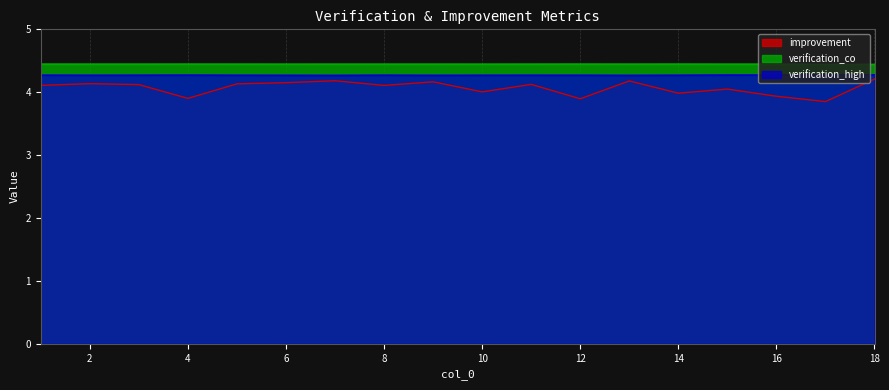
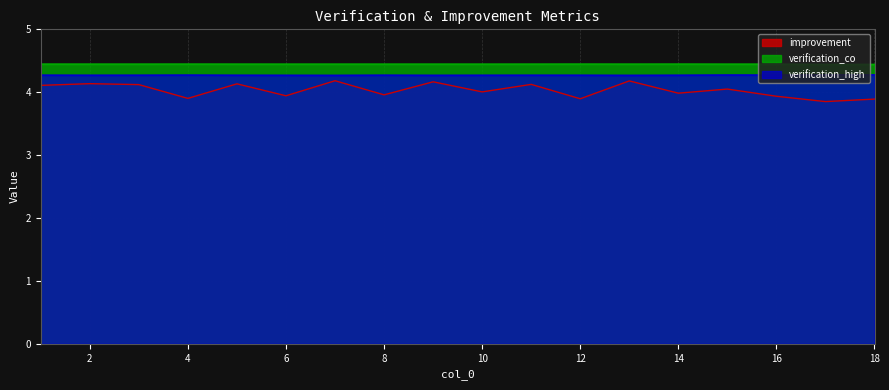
improvement, 6: 4.2 -> 3.9
improvement, 8: 4.1 -> 4.0
improvement, 18: 4.2 -> 3.9
